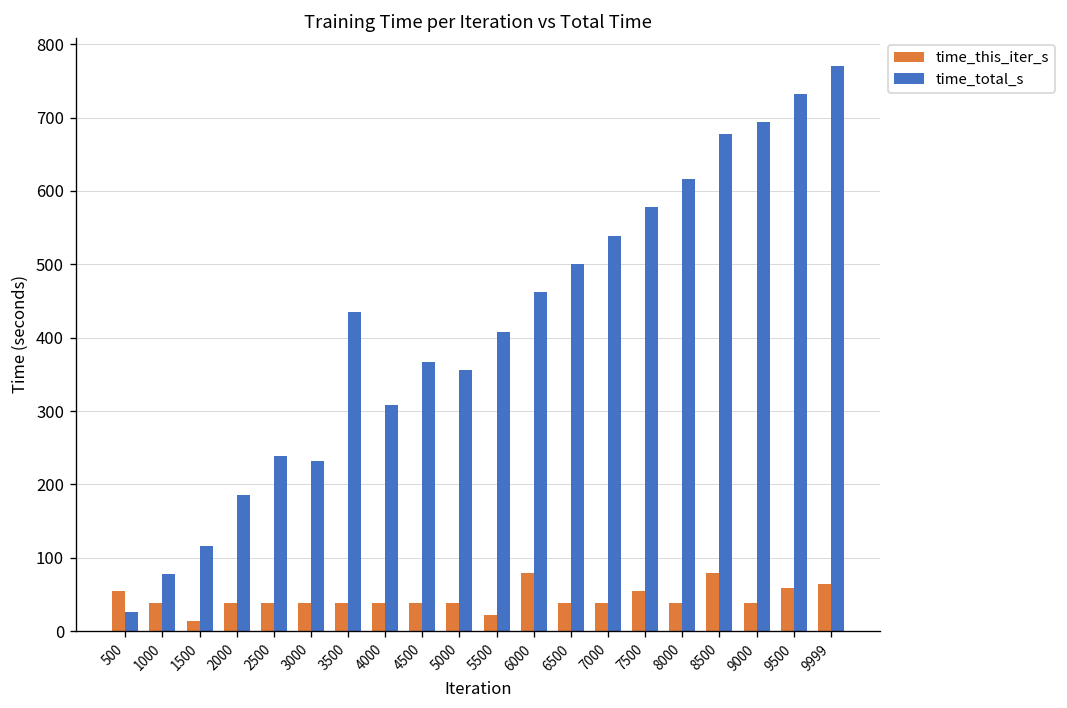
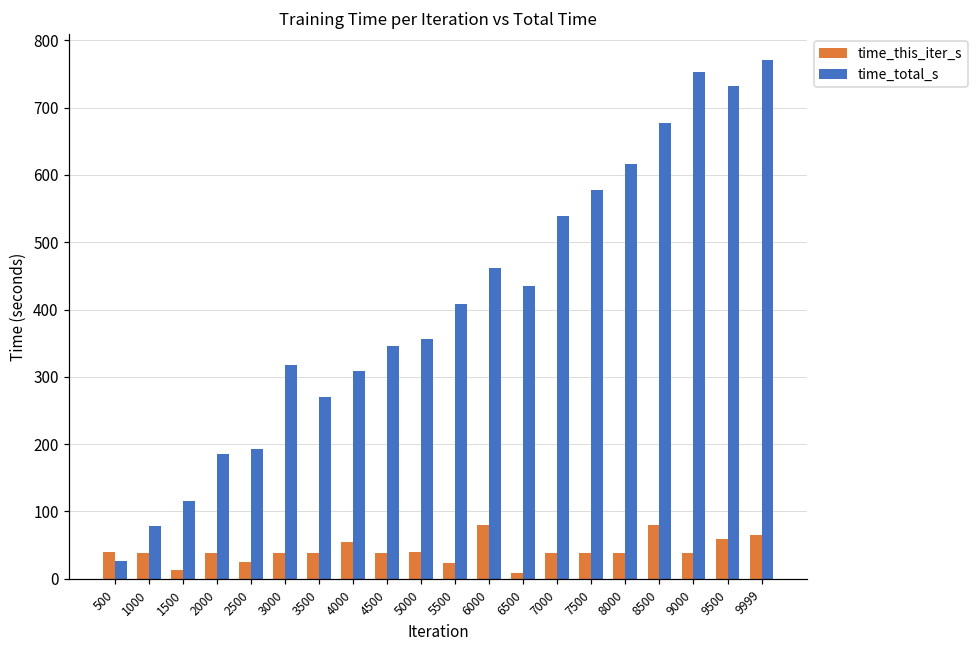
time_this_iter_s, 500: 50 -> 40
time_this_iter_s, 2500: 40 -> 20
time_total_s, 2500: 240 -> 190
time_total_s, 3000: 230 -> 320
time_total_s, 3500: 440 -> 270
time_this_iter_s, 4000: 40 -> 50
time_total_s, 4500: 370 -> 350
time_this_iter_s, 6500: 40 -> 10
time_total_s, 6500: 500 -> 430
time_this_iter_s, 7500: 50 -> 40
time_total_s, 9000: 690 -> 750
